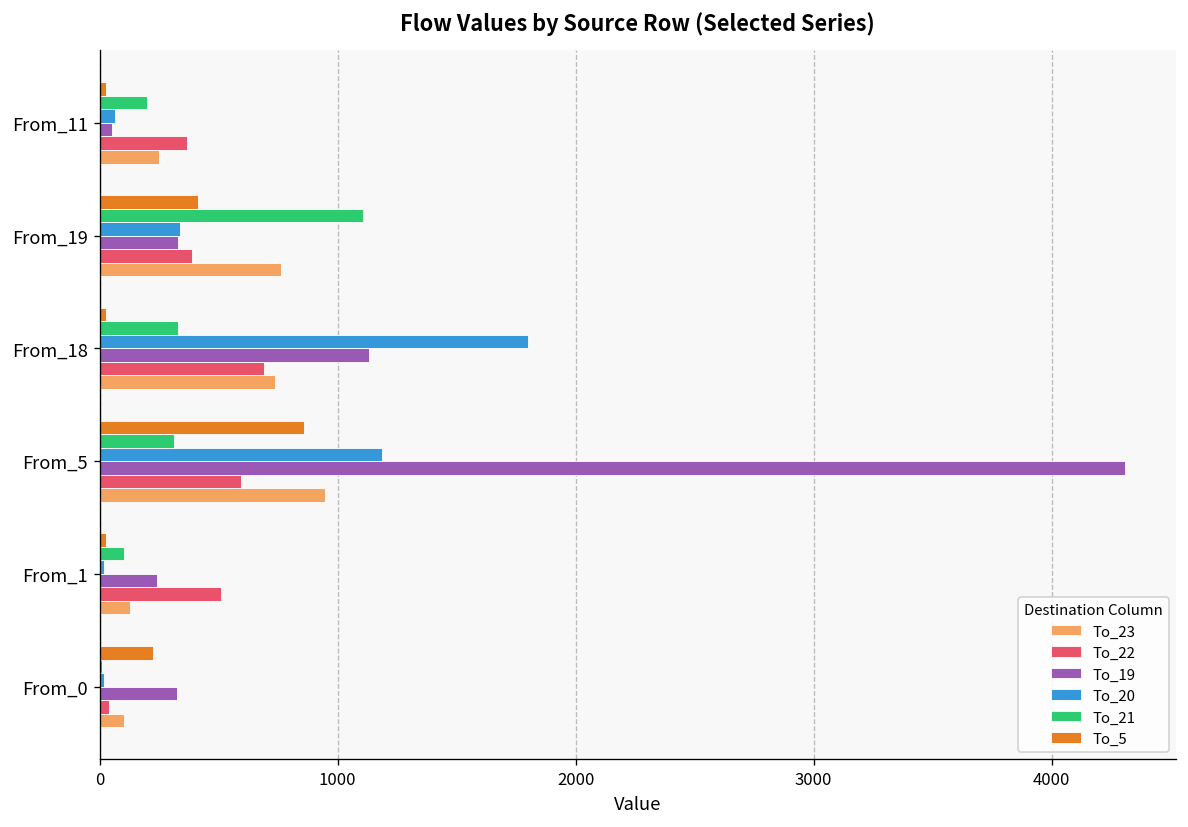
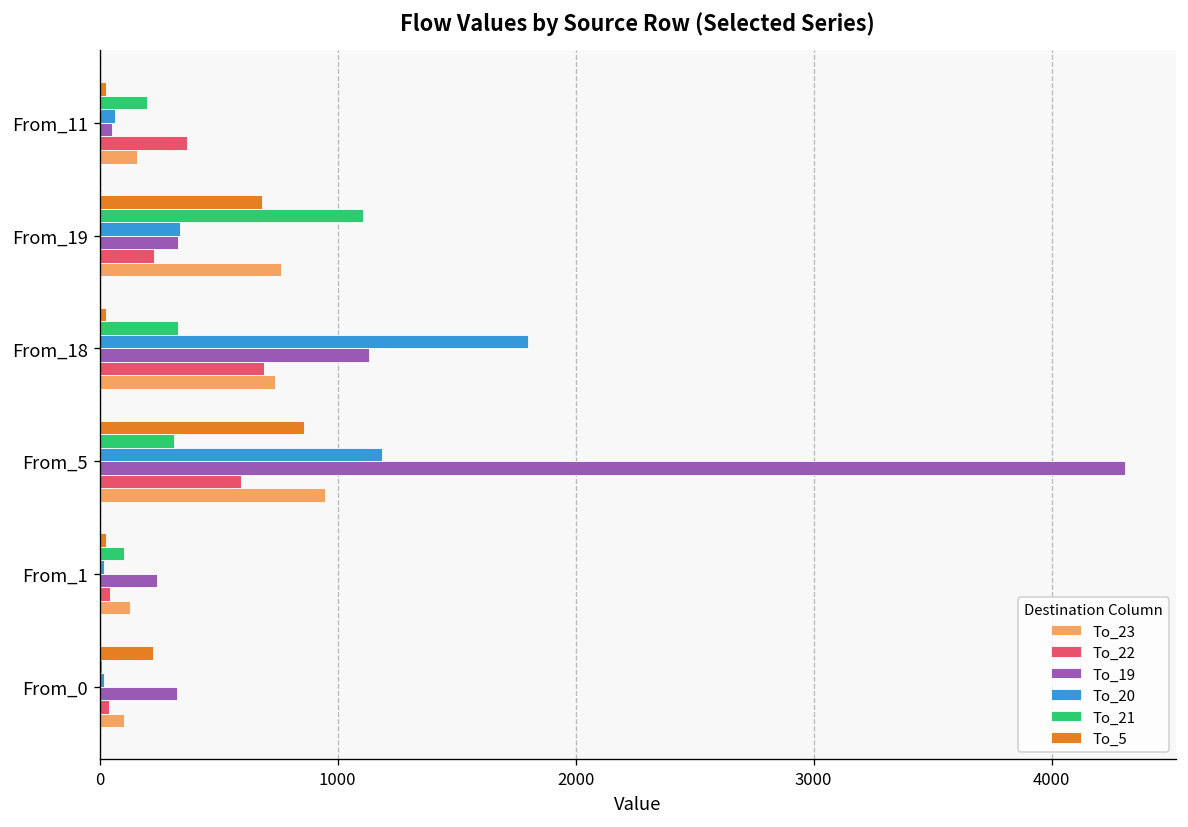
To_23, From_11: 250 -> 160
To_5, From_19: 420 -> 680
To_22, From_19: 390 -> 230
To_22, From_1: 510 -> 50
